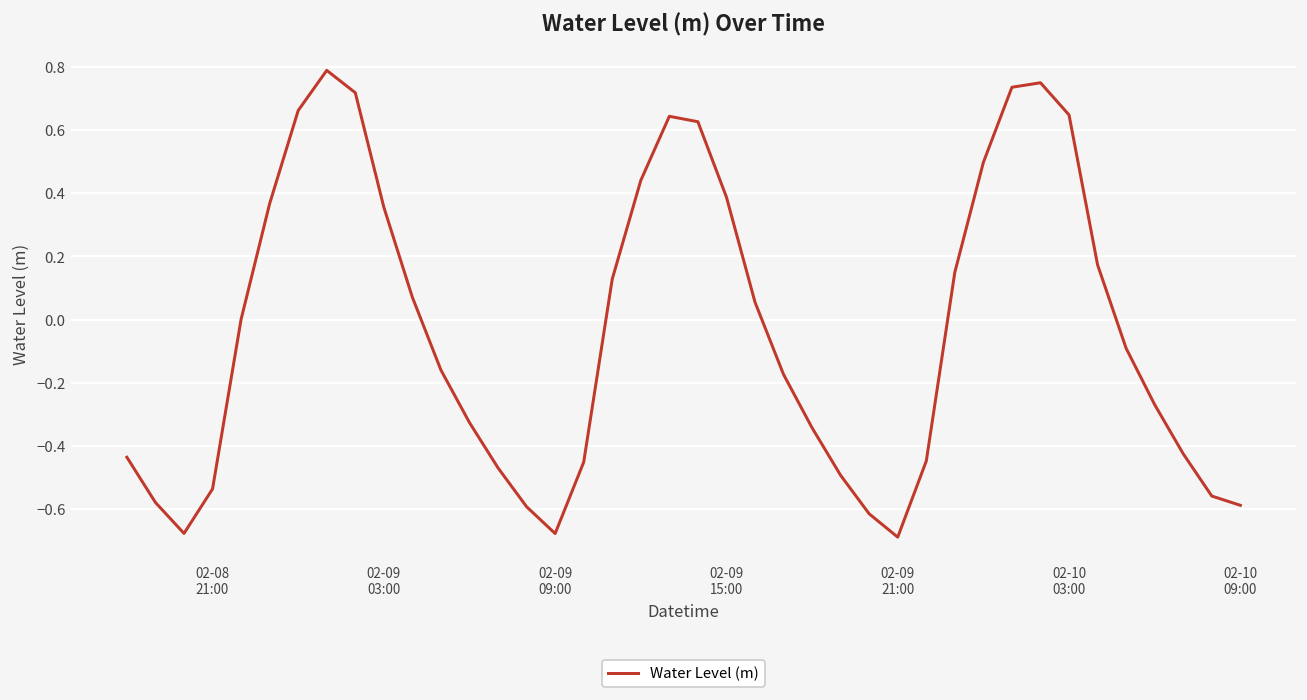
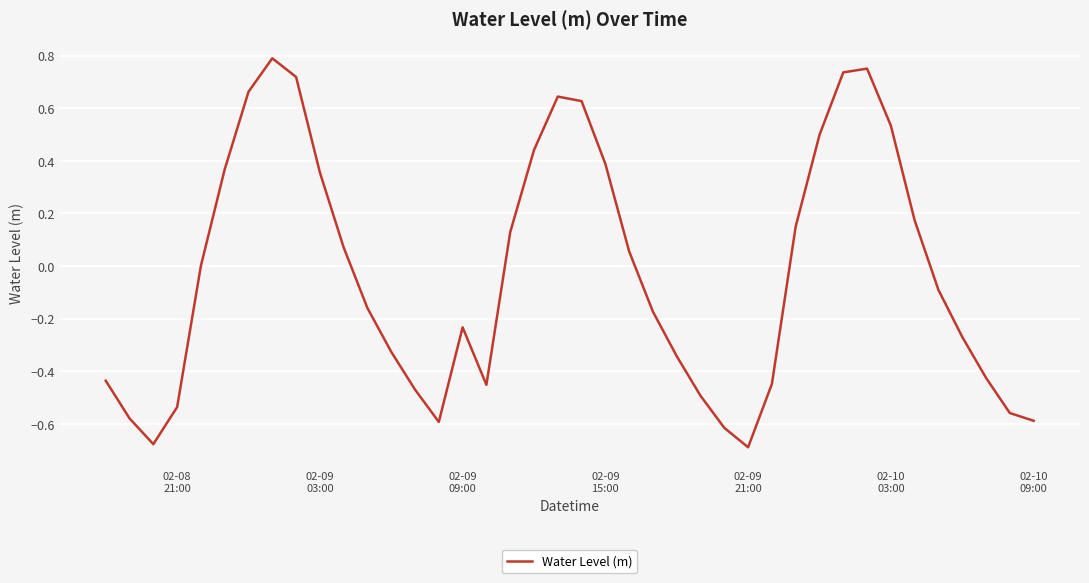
02-09 09:00: -0.68 -> -0.23
02-10 03:00: 0.65 -> 0.53
